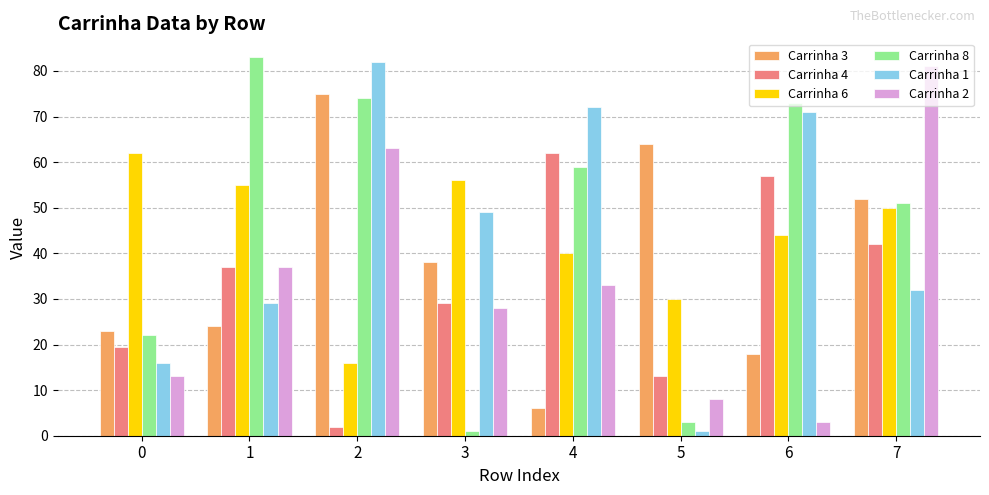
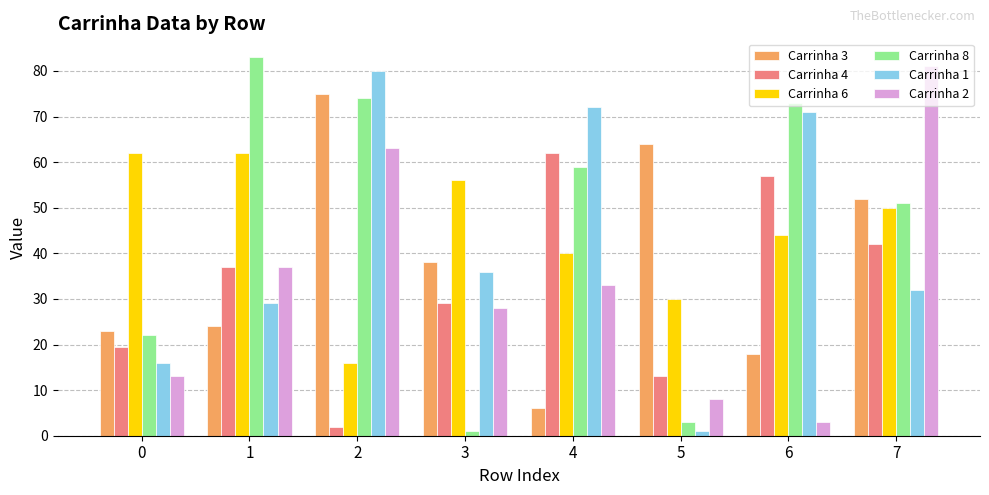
Carrinha 6, 1: 55 -> 62
Carrinha 1, 2: 82 -> 80
Carrinha 1, 3: 49 -> 36
